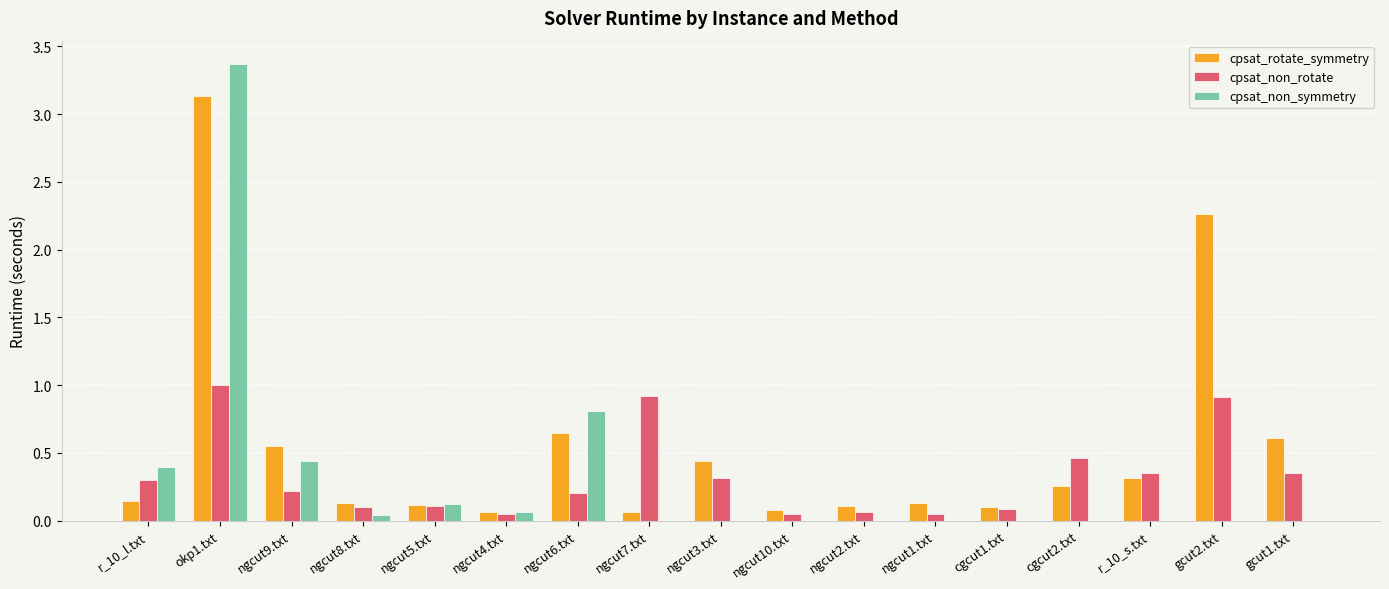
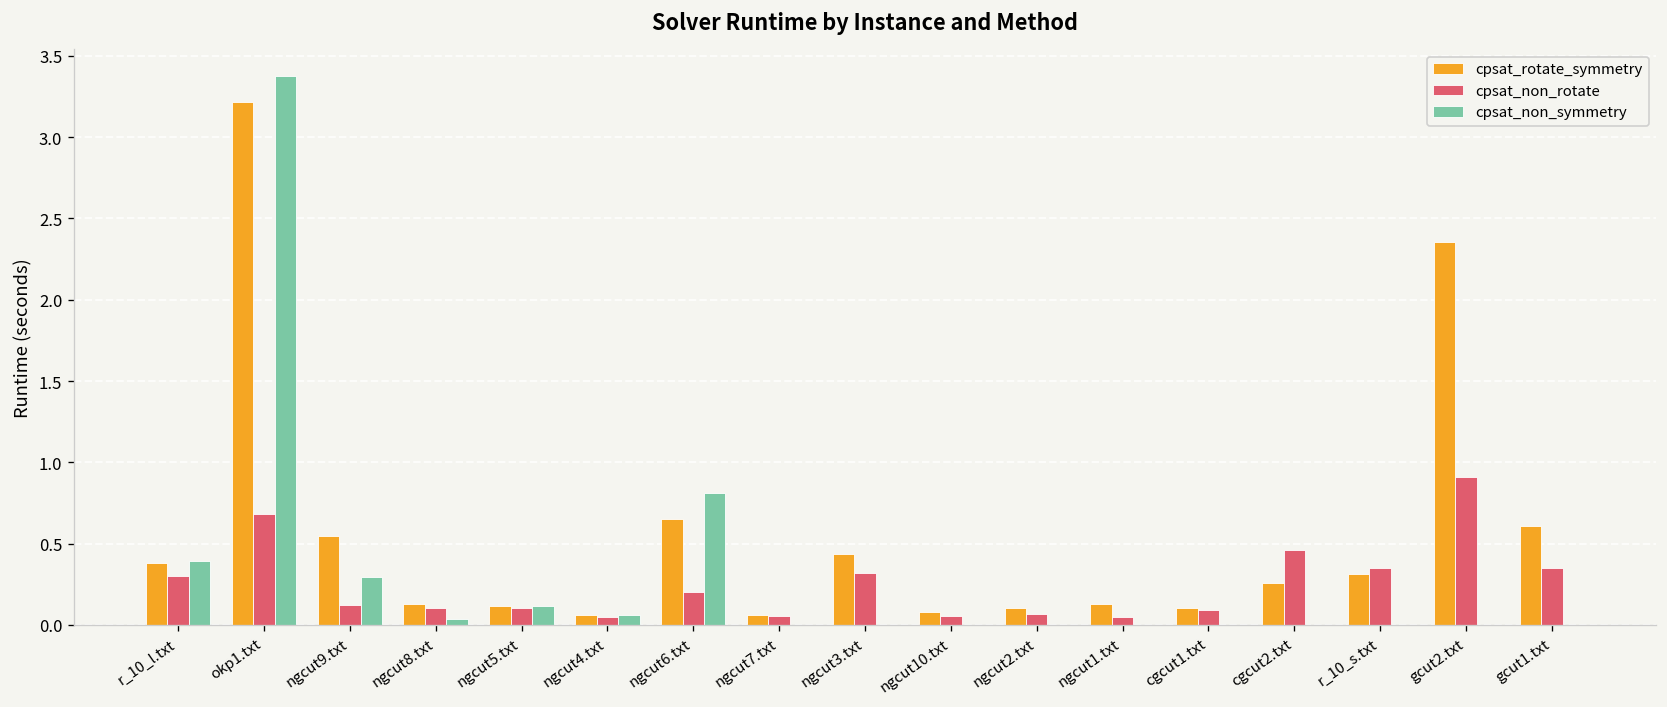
cpsat_rotate_symmetry, r_10_l.txt: 0.14 -> 0.38
cpsat_rotate_symmetry, okp1.txt: 3.13 -> 3.22
cpsat_non_rotate, okp1.txt: 1.00 -> 0.68
cpsat_non_rotate, ngcut9.txt: 0.22 -> 0.12
cpsat_non_symmetry, ngcut9.txt: 0.44 -> 0.29
cpsat_non_rotate, ngcut7.txt: 0.92 -> 0.05
cpsat_rotate_symmetry, gcut2.txt: 2.26 -> 2.35
